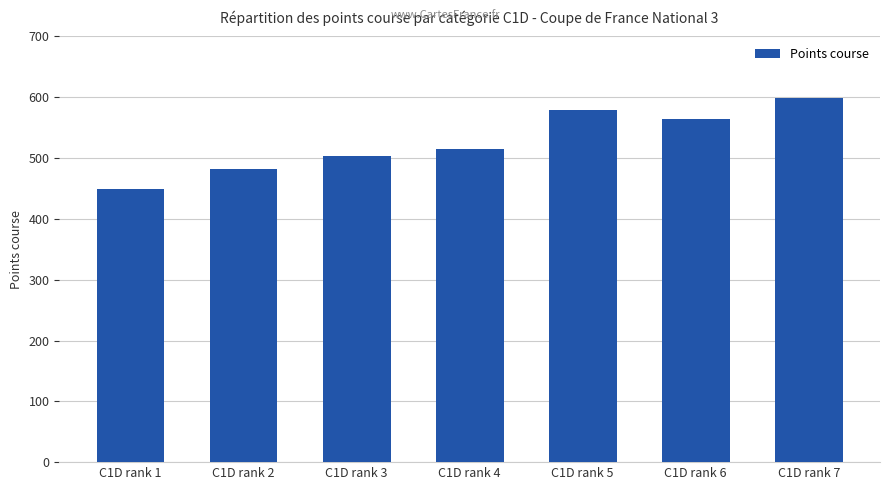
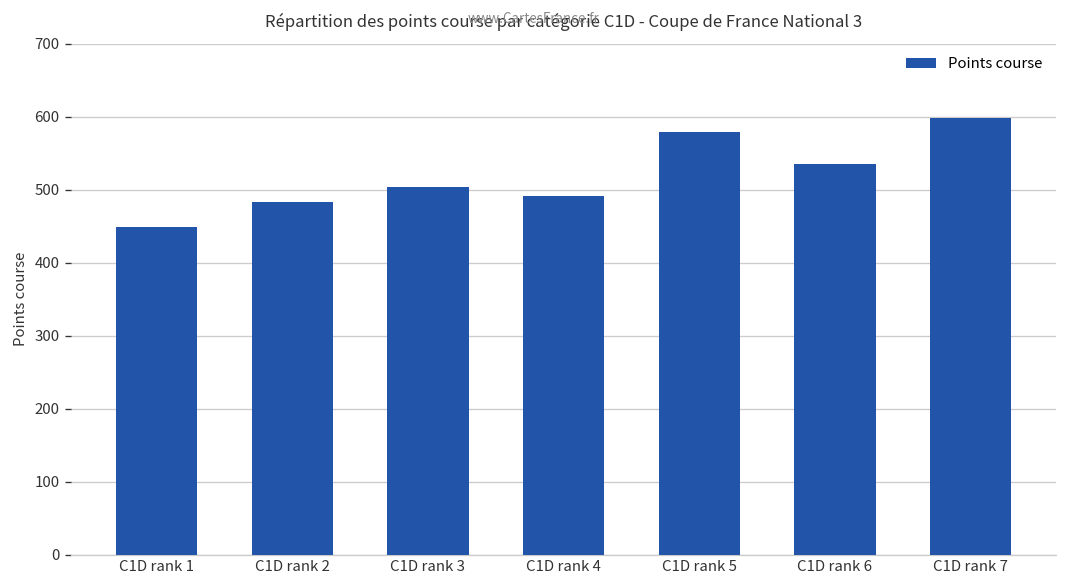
C1D rank 4: 510 -> 490
C1D rank 6: 560 -> 540
